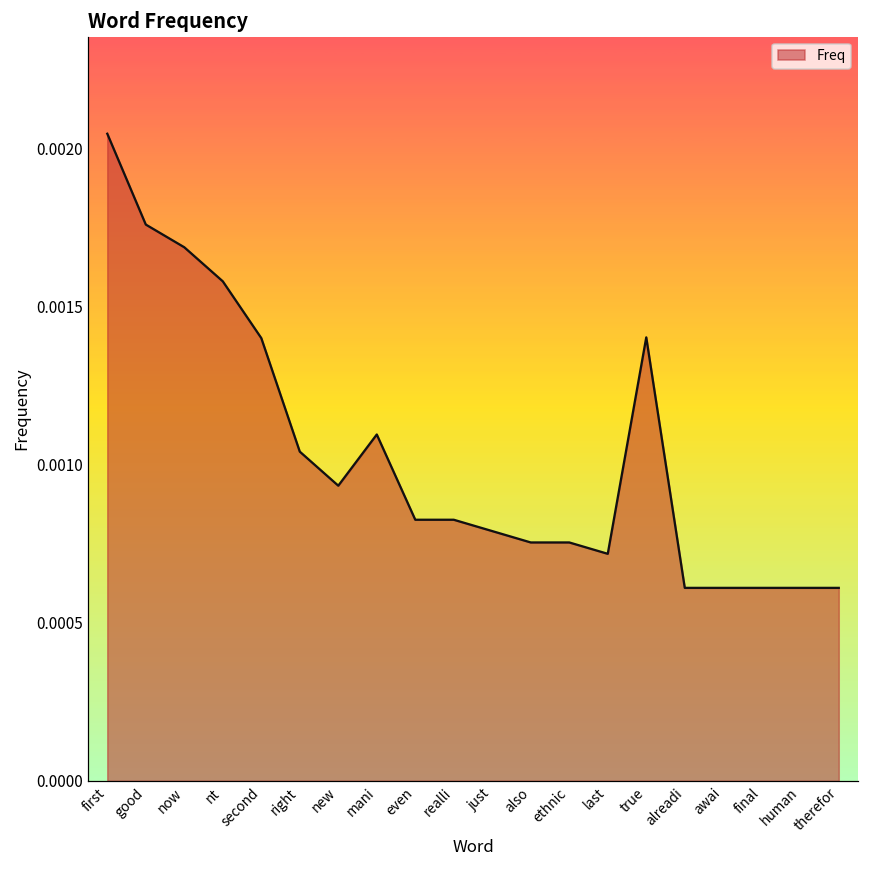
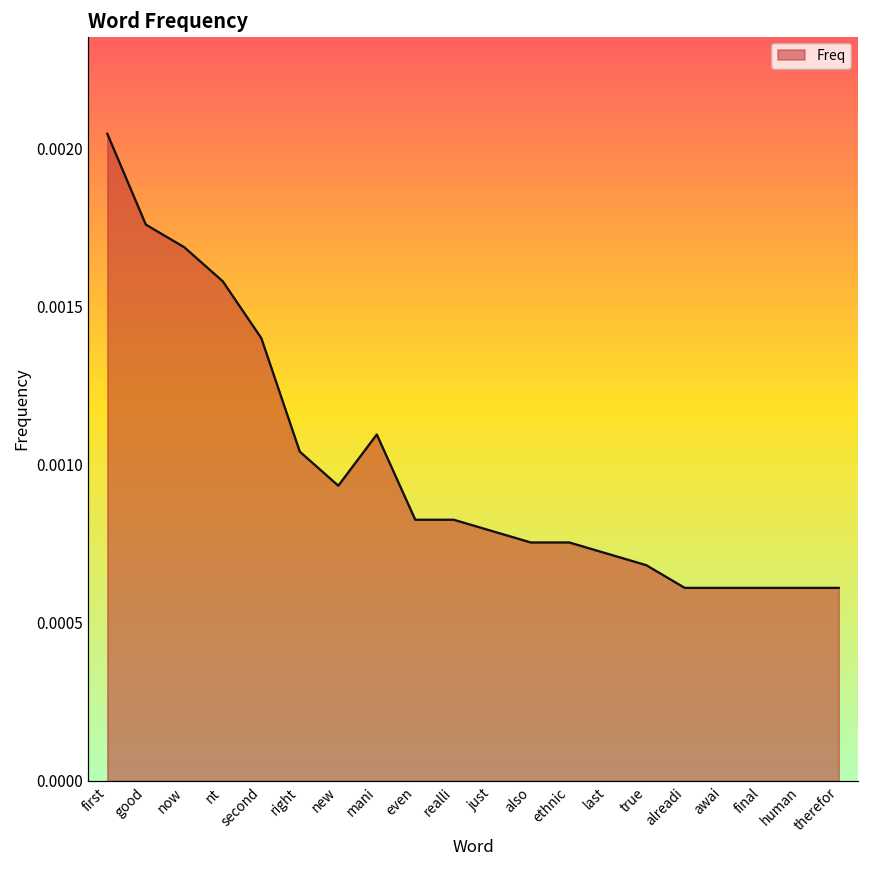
true: 0.00140 -> 0.00068
